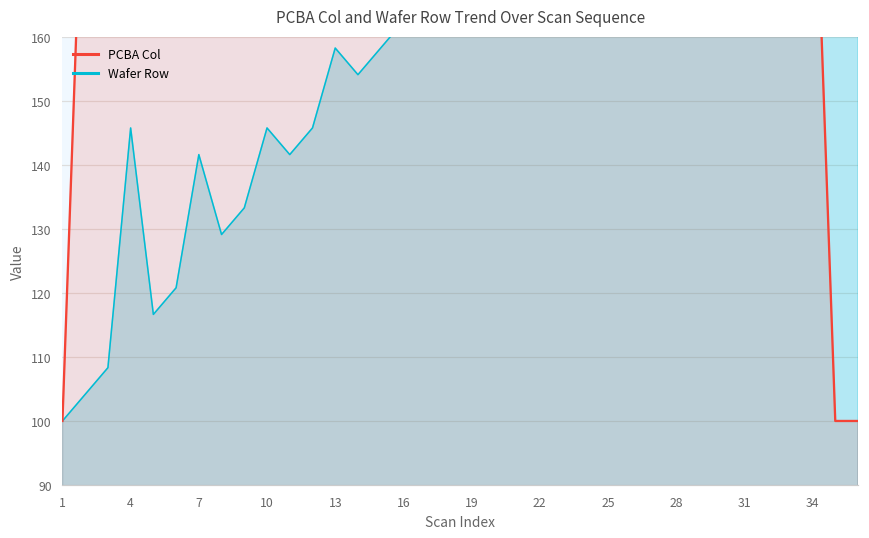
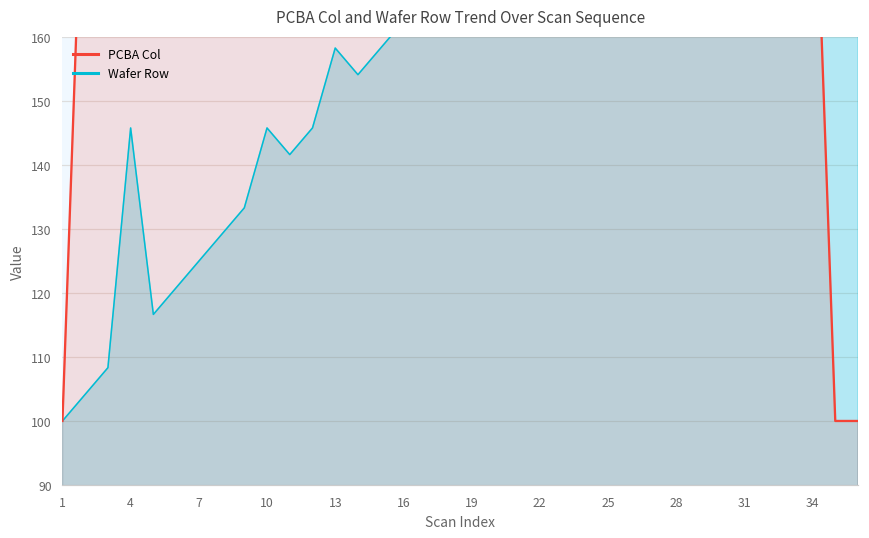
Wafer Row, 7: 142 -> 125
